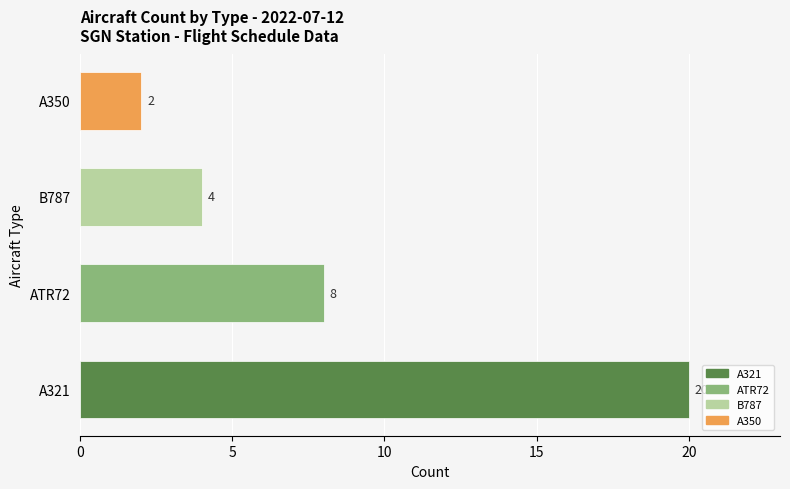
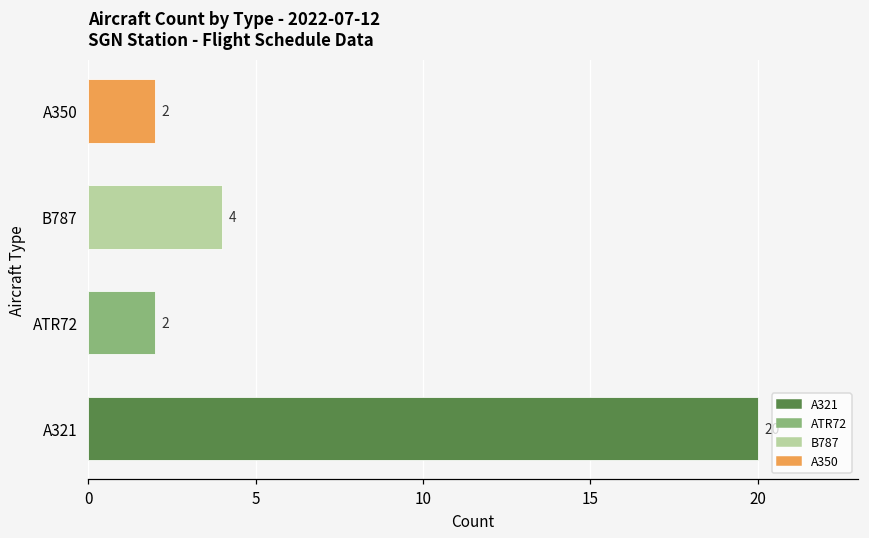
ATR72: 8 -> 2
